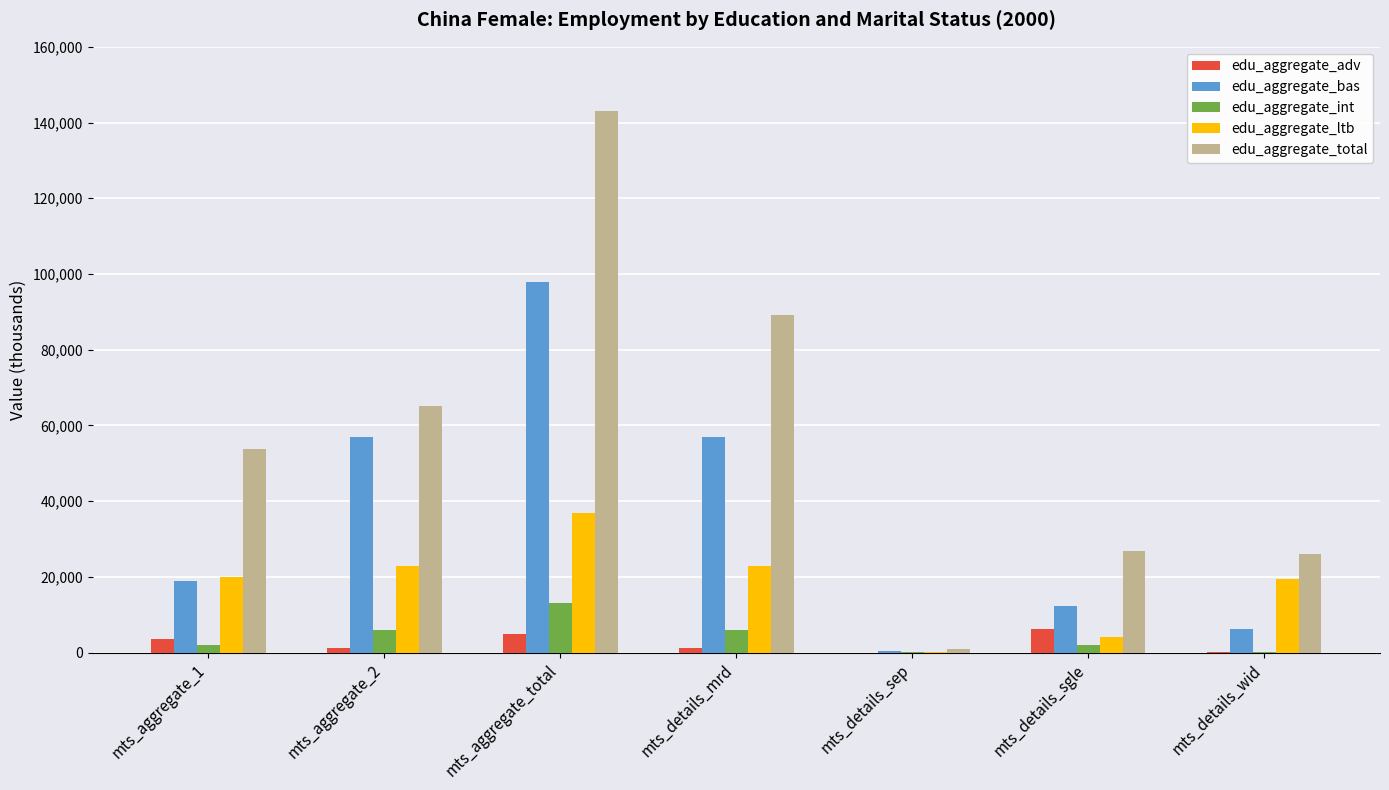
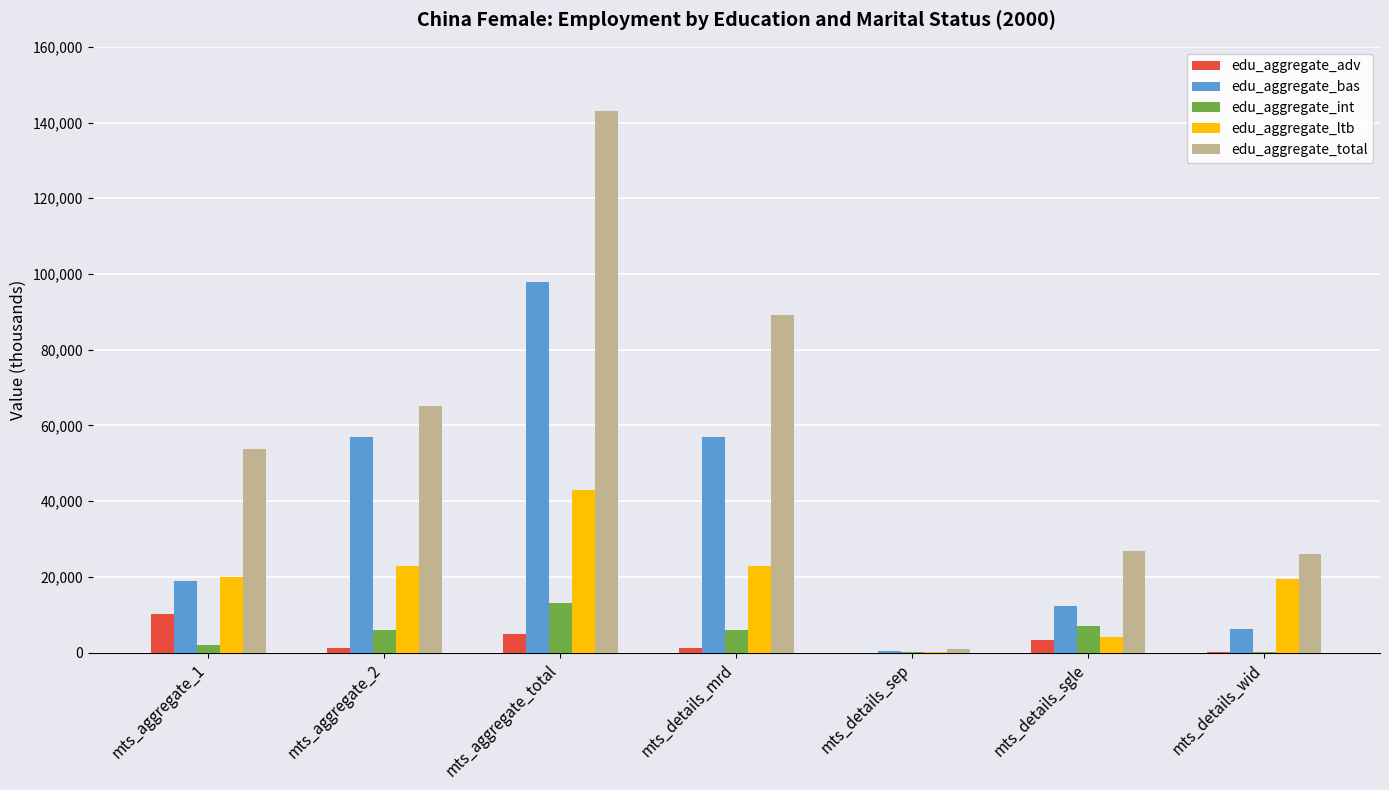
edu_aggregate_adv, mts_aggregate_1: 4,000 -> 10,000
edu_aggregate_ltb, mts_aggregate_total: 37,000 -> 43,000
edu_aggregate_adv, mts_details_sgle: 6,000 -> 3,000
edu_aggregate_int, mts_details_sgle: 2,000 -> 7,000
